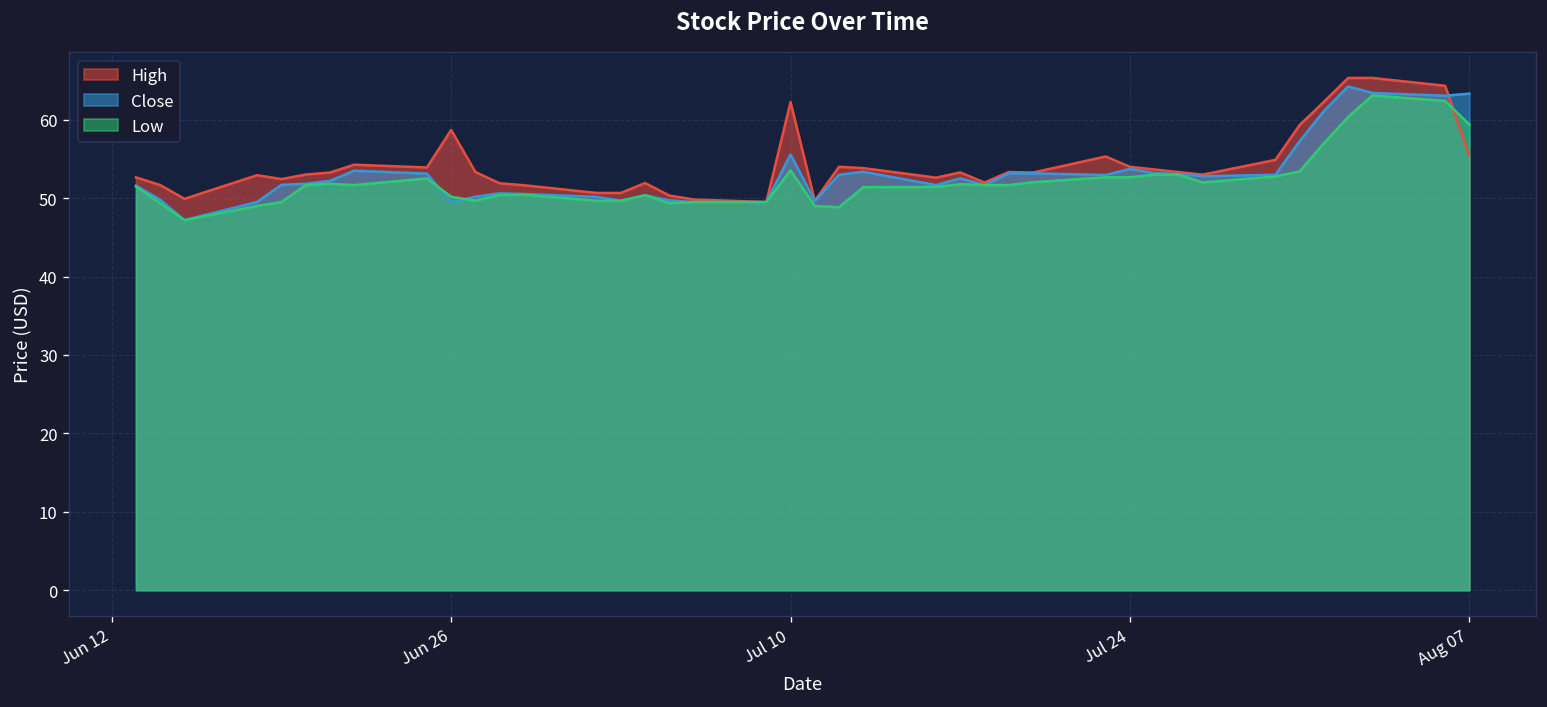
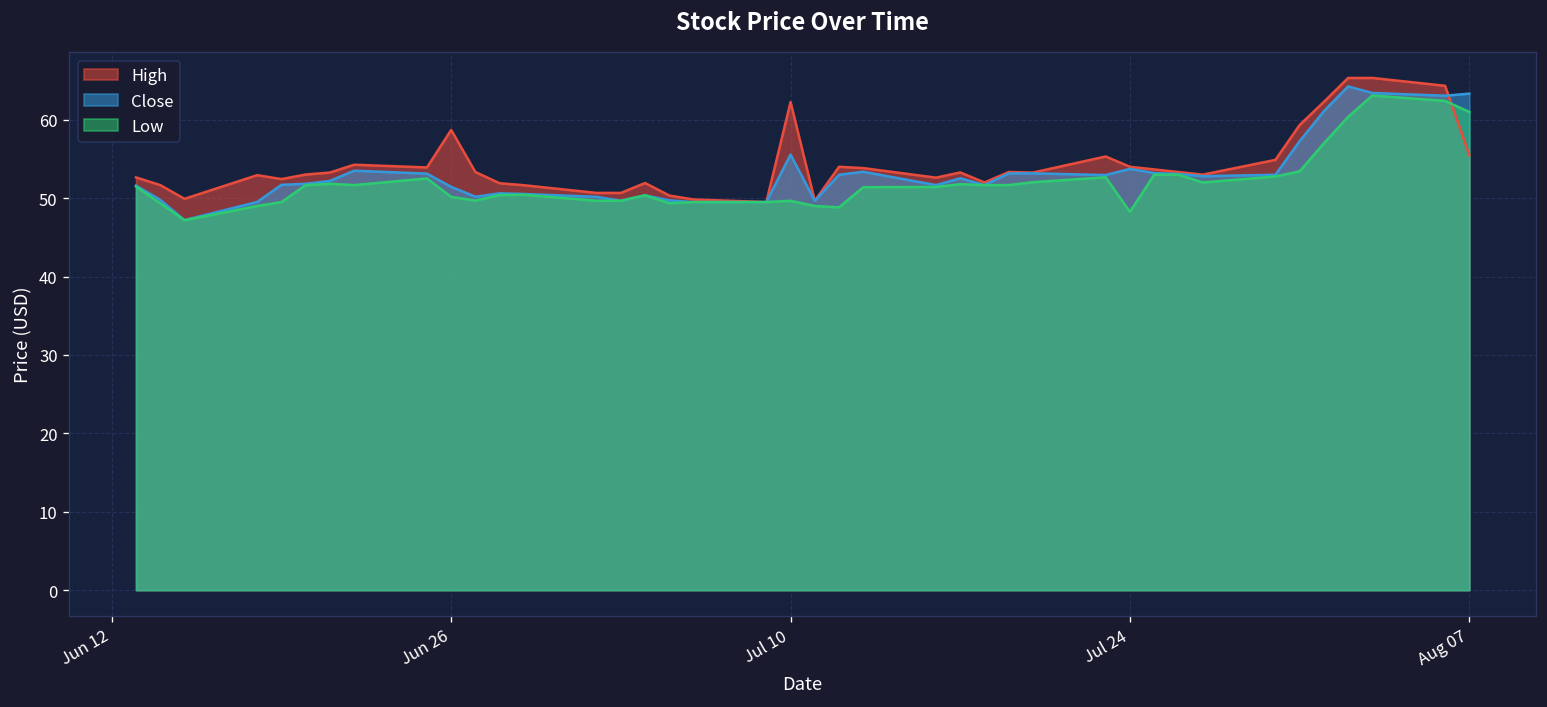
Close, Jun 26: 49 -> 51
Low, Jul 10: 54 -> 50
Low, Jul 24: 53 -> 48
Low, Aug 07: 59 -> 61
